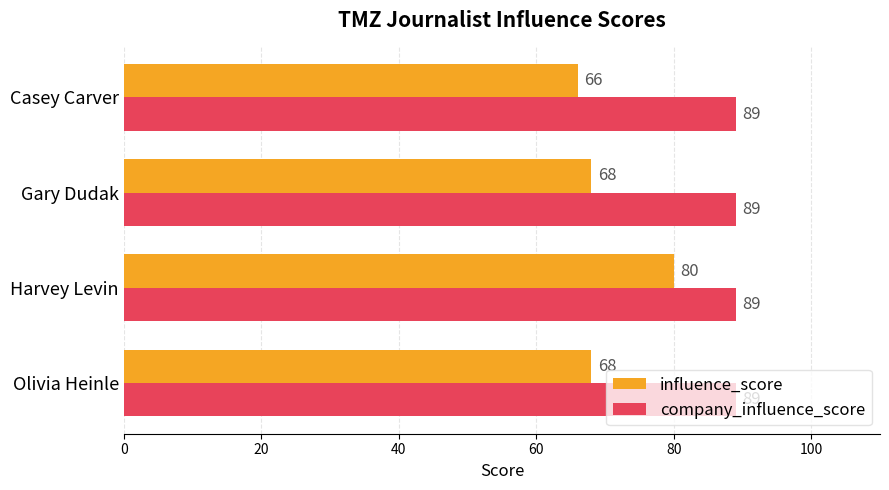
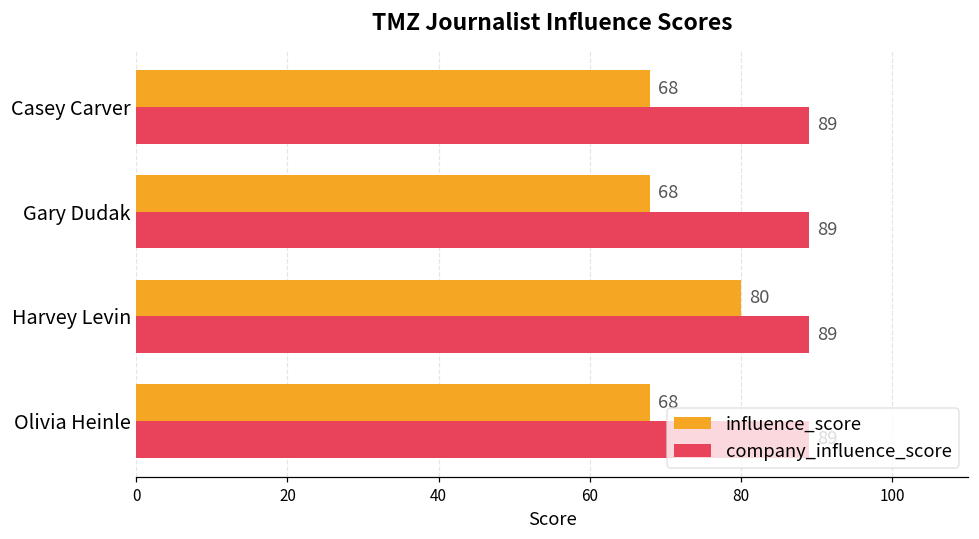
influence_score, Casey Carver: 66 -> 68
